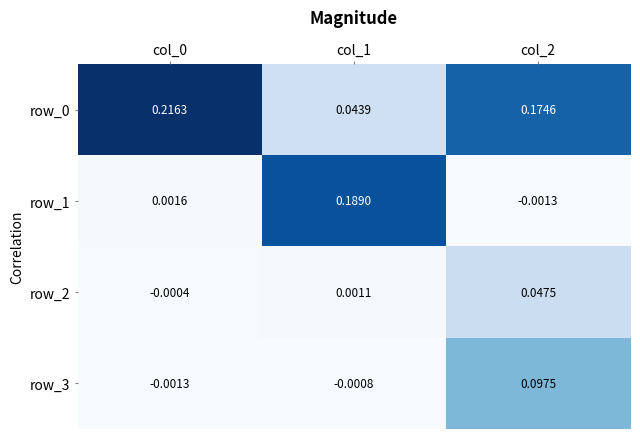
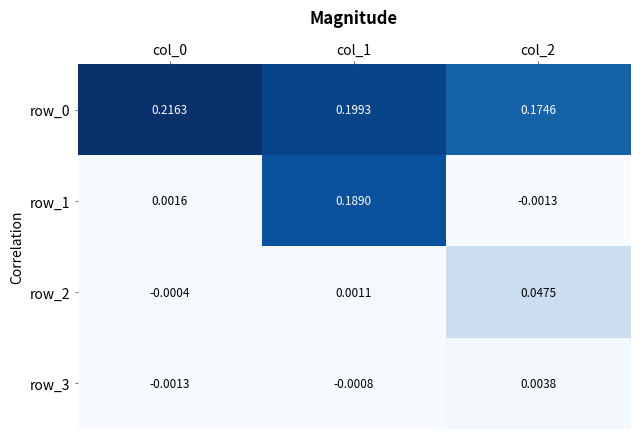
row_0, col_1: 0.0439 -> 0.1993
row_3, col_2: 0.0975 -> 0.0038
